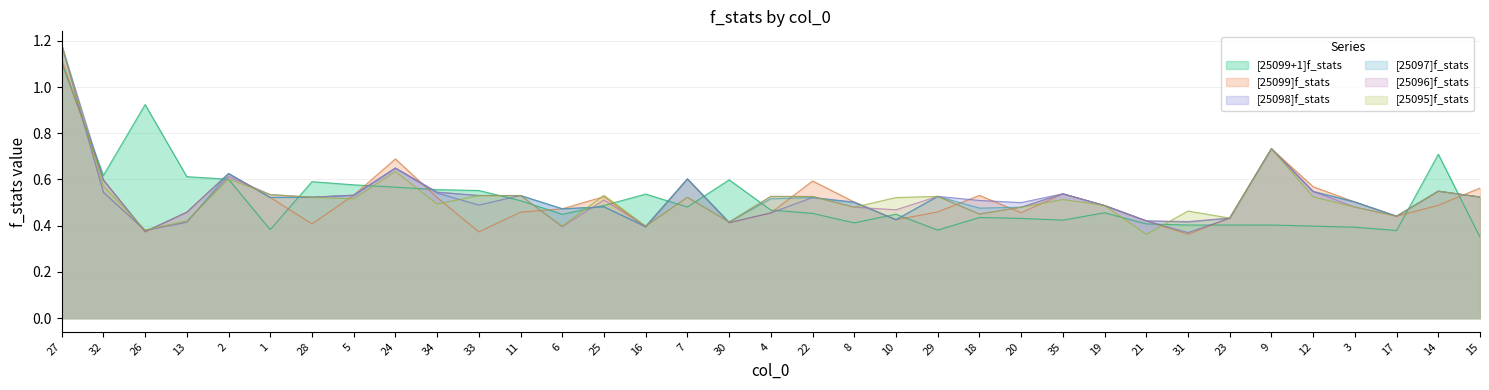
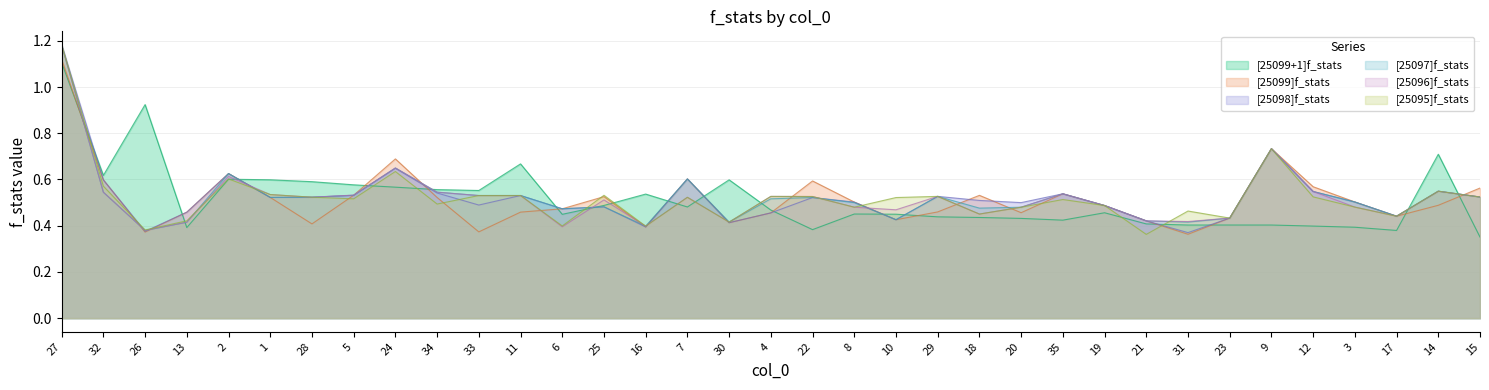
[25099+1]f_stats, 13: 0.61 -> 0.39
[25099+1]f_stats, 1: 0.38 -> 0.60
[25099+1]f_stats, 11: 0.51 -> 0.67
[25099+1]f_stats, 22: 0.45 -> 0.38
[25099+1]f_stats, 8: 0.41 -> 0.45
[25099+1]f_stats, 29: 0.38 -> 0.44
